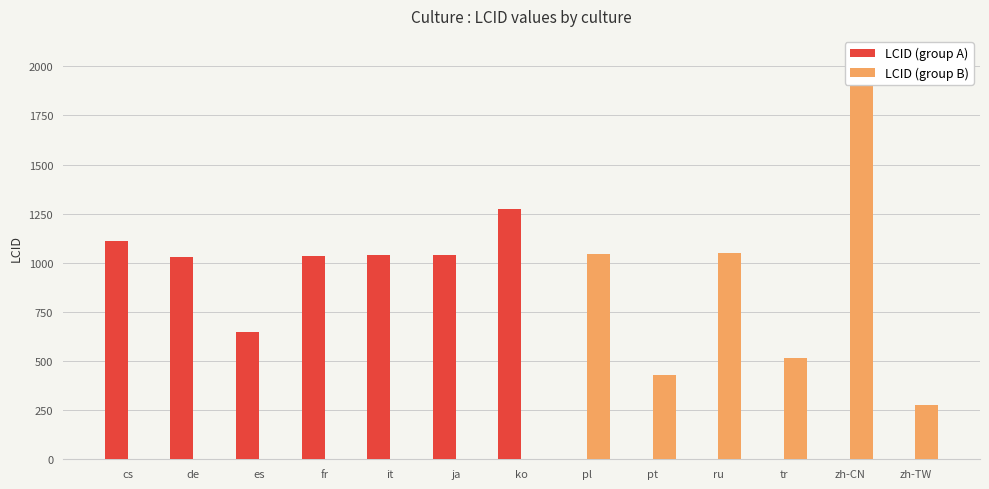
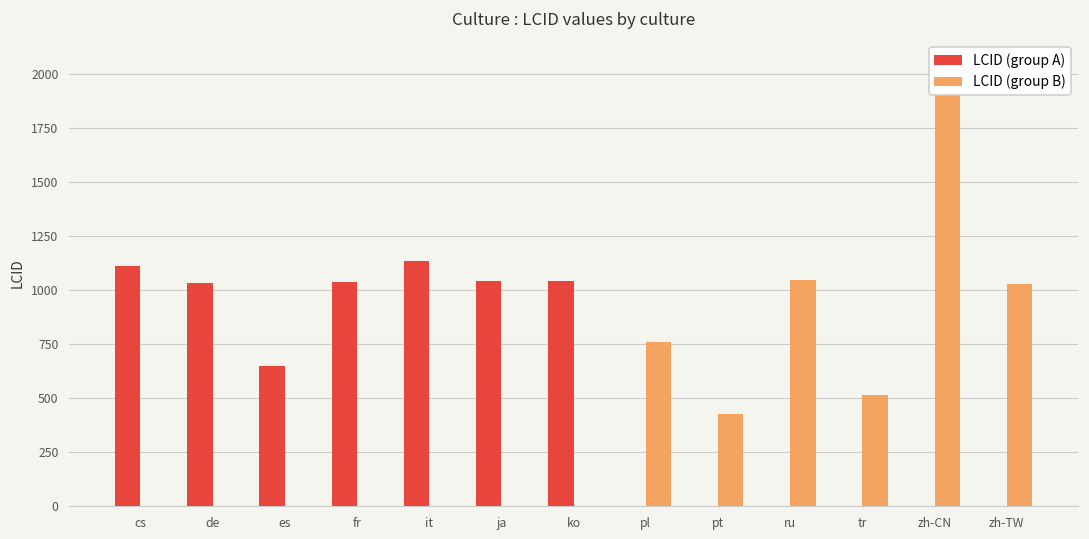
LCID (group A), it: 1040 -> 1140
LCID (group A), ko: 1270 -> 1040
LCID (group B), pl: 1050 -> 760
LCID (group B), zh-TW: 270 -> 1030
